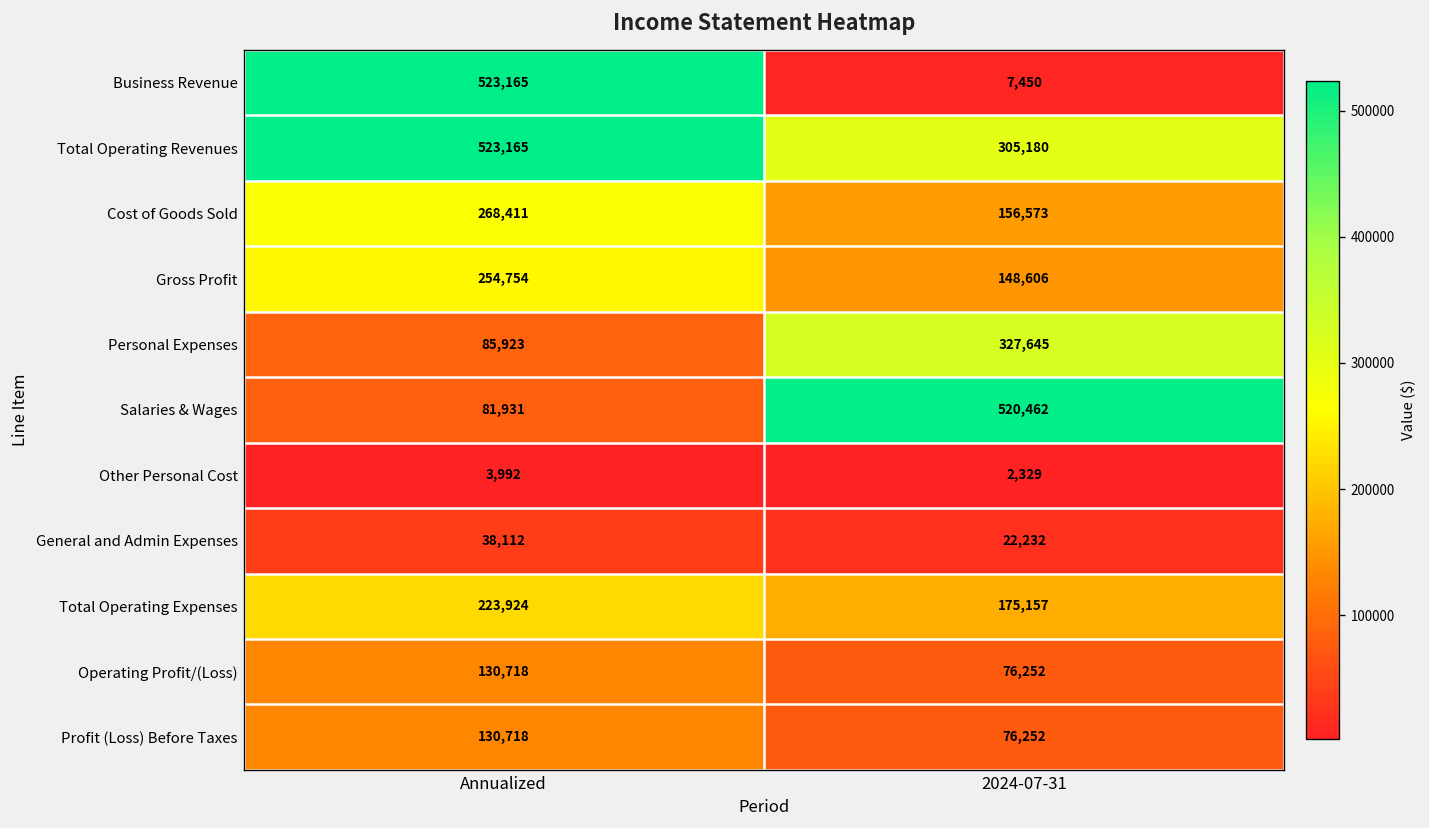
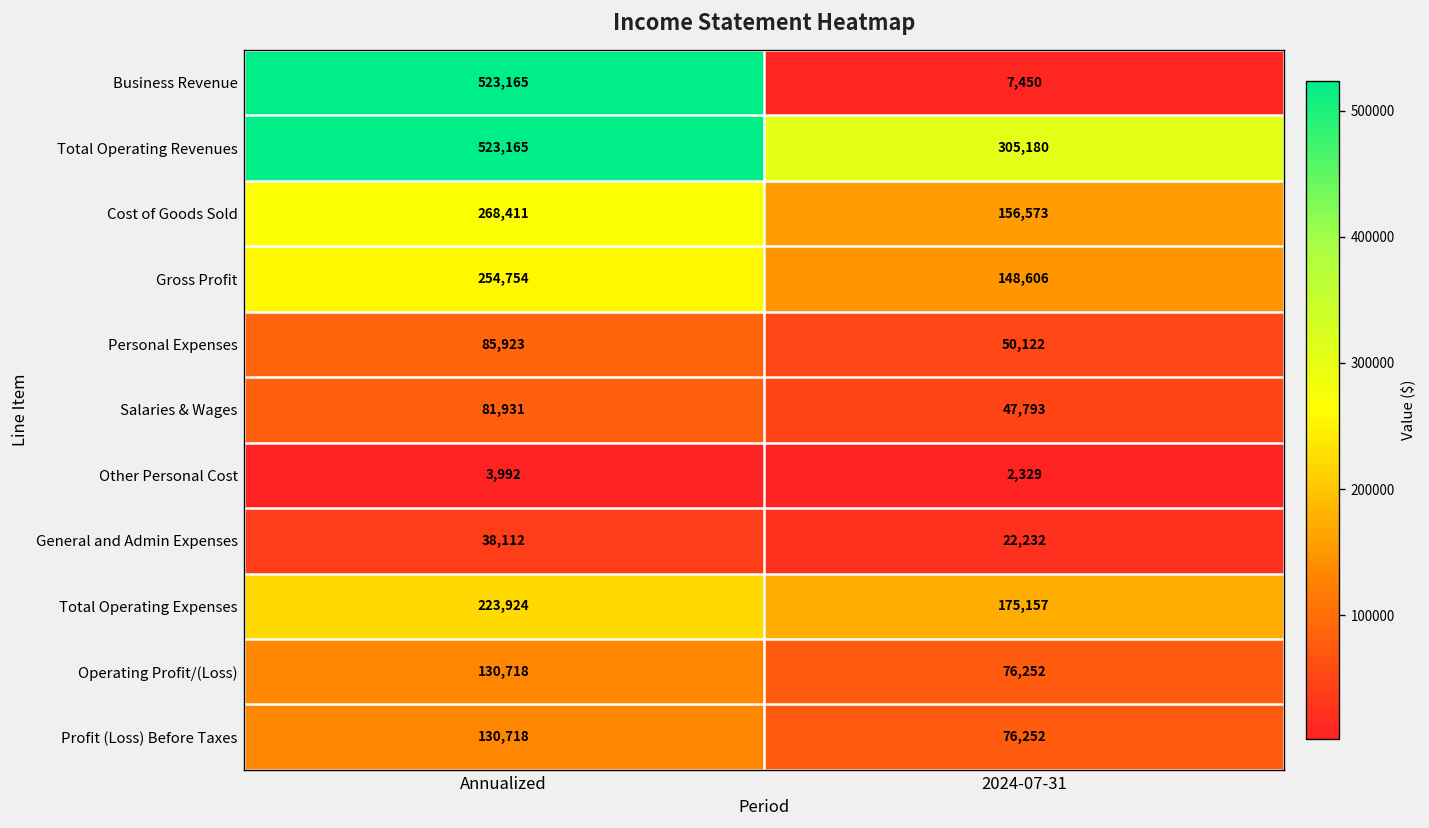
Personal Expenses, 2024-07-31: 327,645 -> 50,122
Salaries & Wages, 2024-07-31: 520,462 -> 47,793
